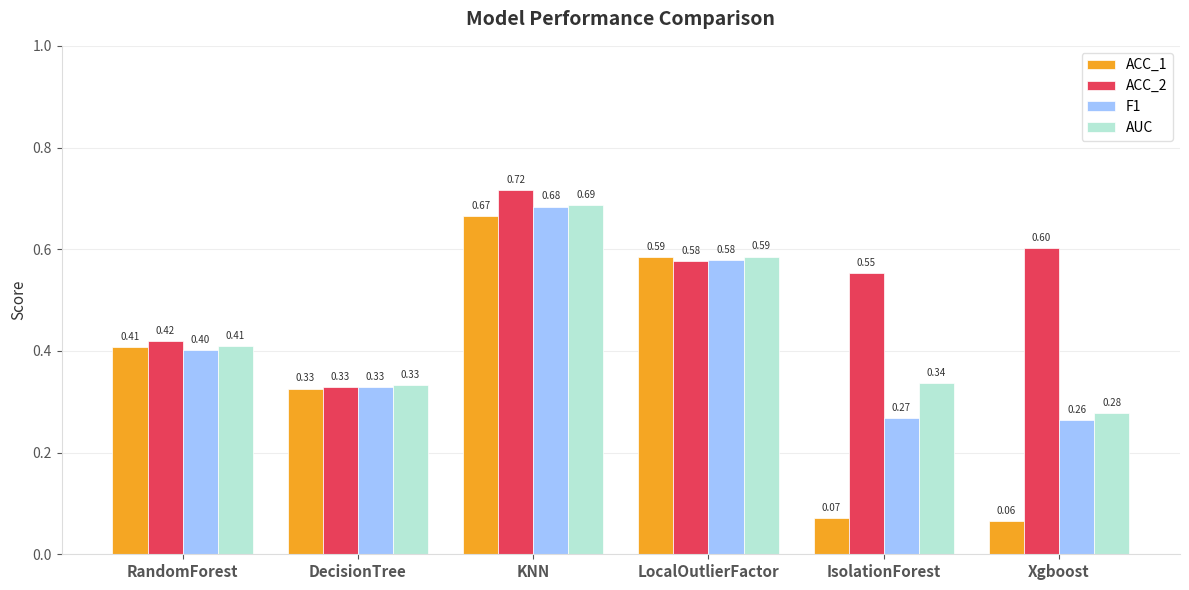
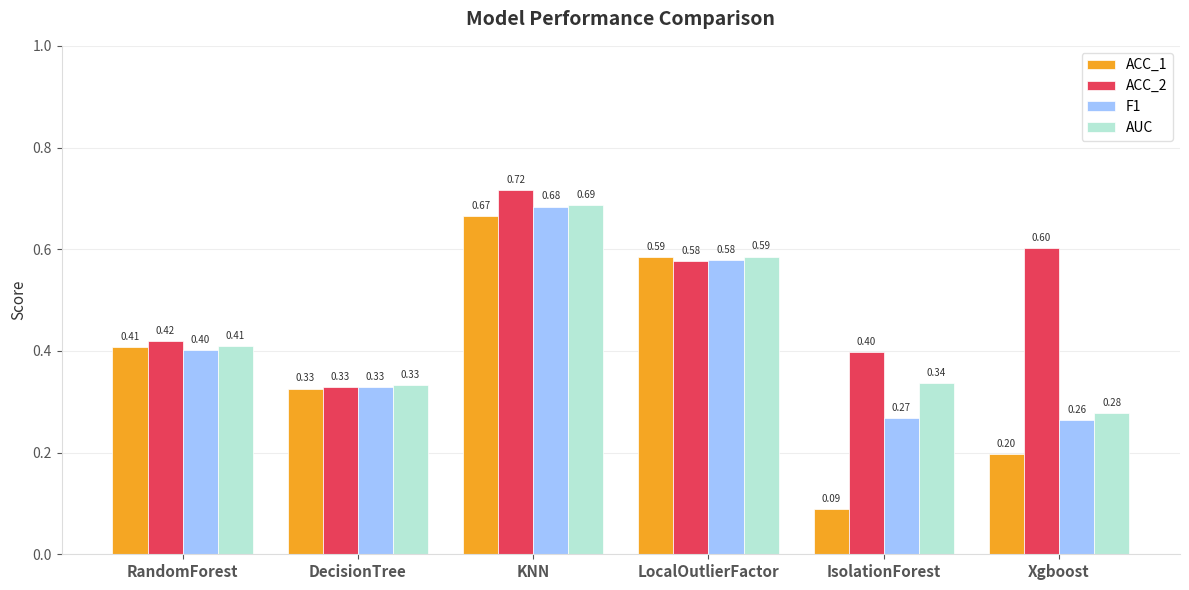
ACC_1, IsolationForest: 0.07 -> 0.09
ACC_2, IsolationForest: 0.55 -> 0.40
ACC_1, Xgboost: 0.06 -> 0.20
